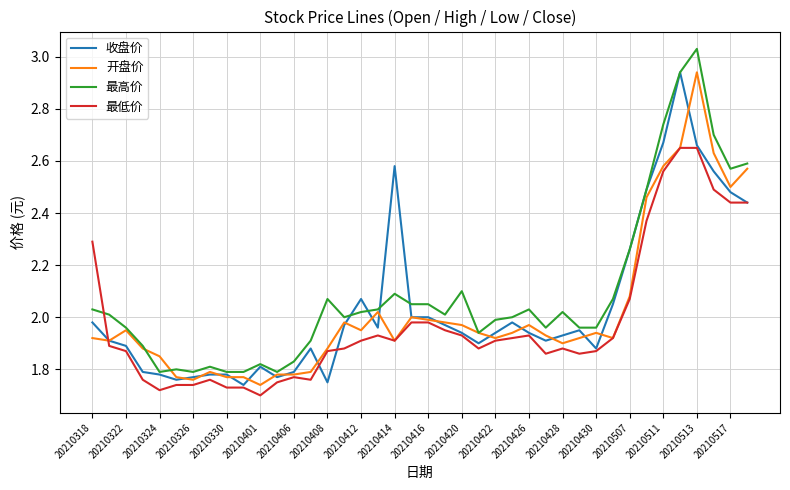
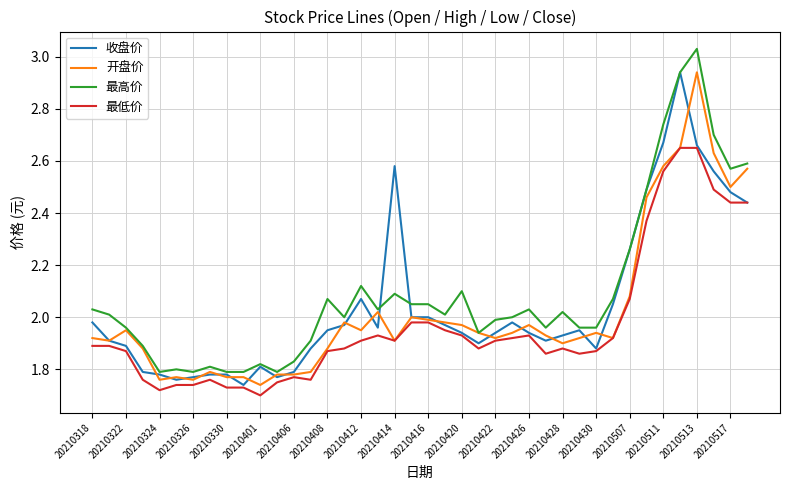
最低价, 20210318: 2.29 -> 1.89
开盘价, 20210324: 1.85 -> 1.76
收盘价, 20210408: 1.75 -> 1.95
最高价, 20210412: 2.02 -> 2.12
